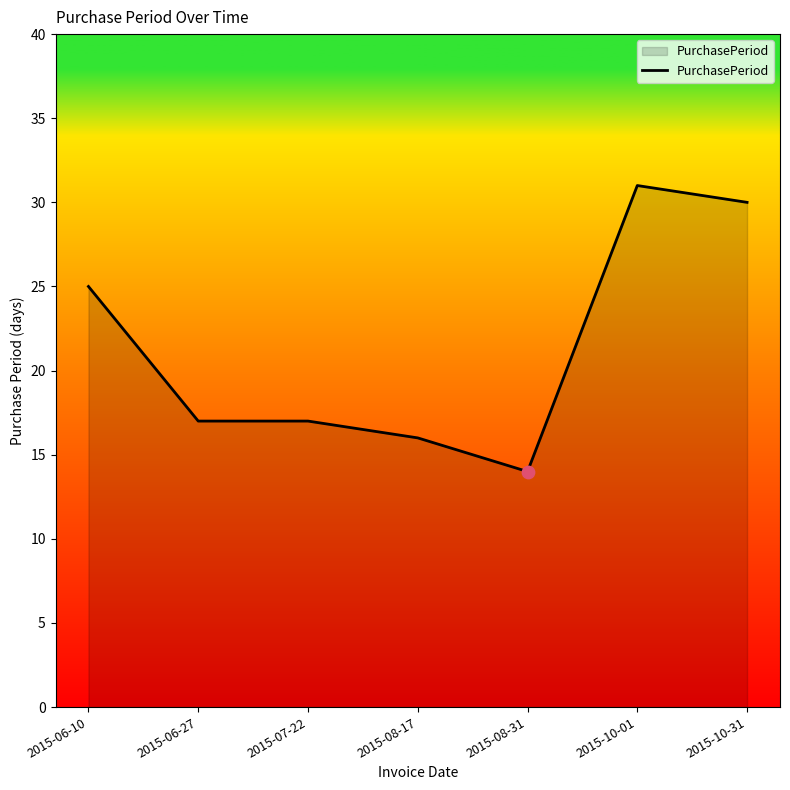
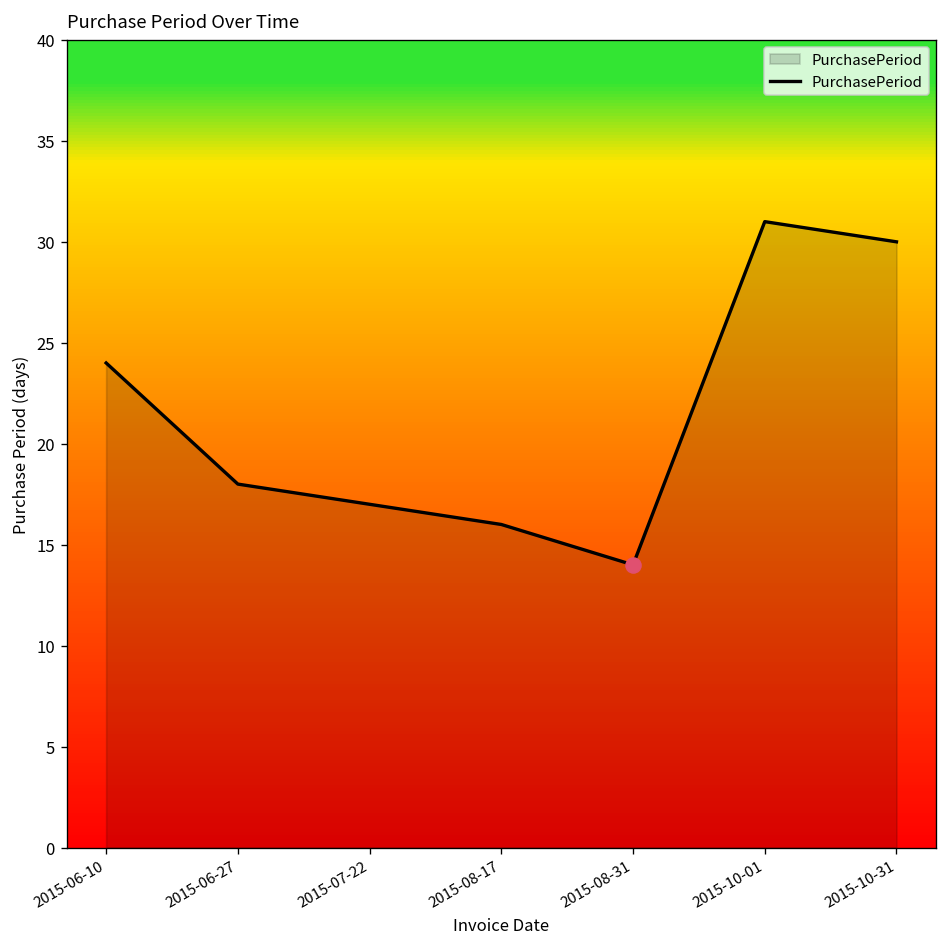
PurchasePeriod, 2015-06-10: 25 -> 24
PurchasePeriod, 2015-06-27: 17 -> 18
